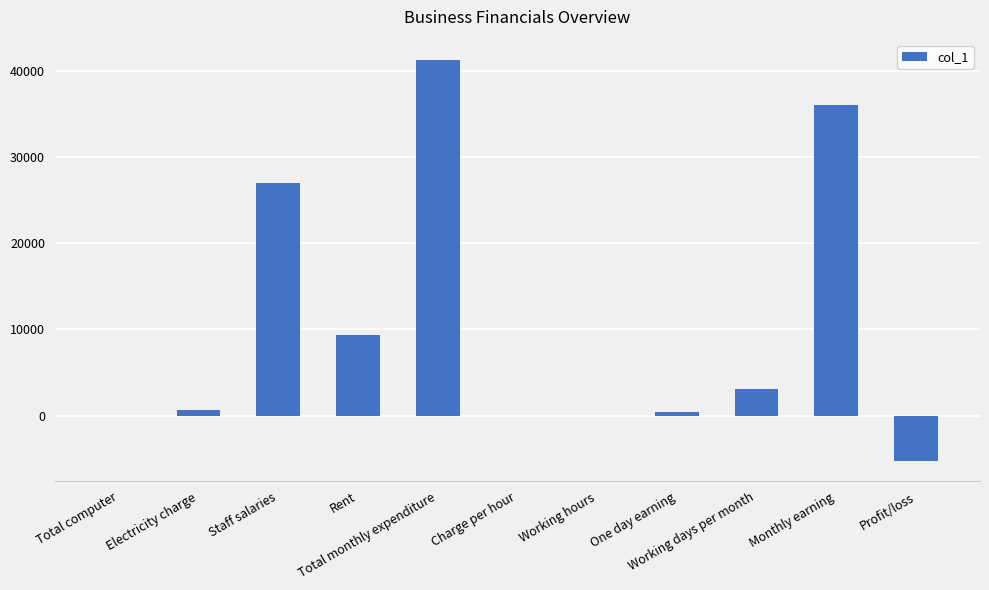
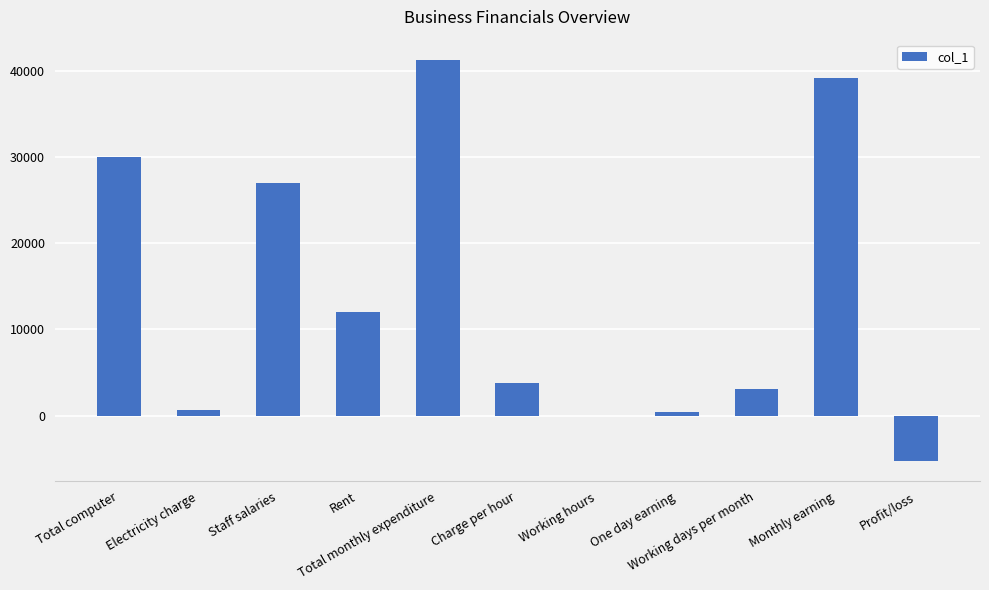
Total computer: 0 -> 30000
Rent: 9000 -> 12000
Charge per hour: 0 -> 4000
Monthly earning: 36000 -> 39000
